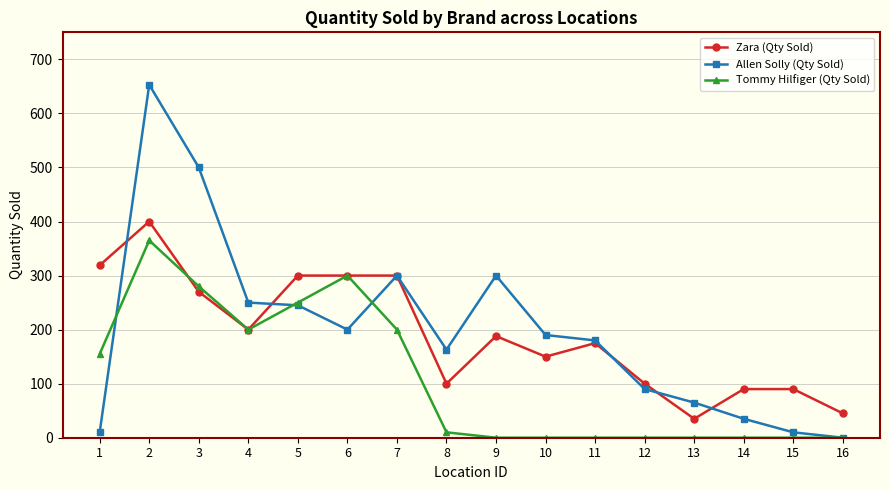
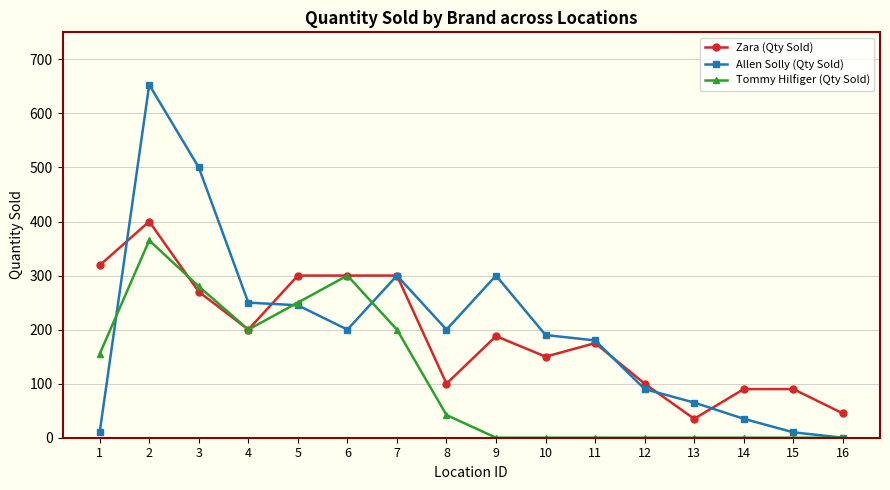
Allen Solly (Qty Sold), 8: 160 -> 200
Tommy Hilfiger (Qty Sold), 8: 10 -> 40
